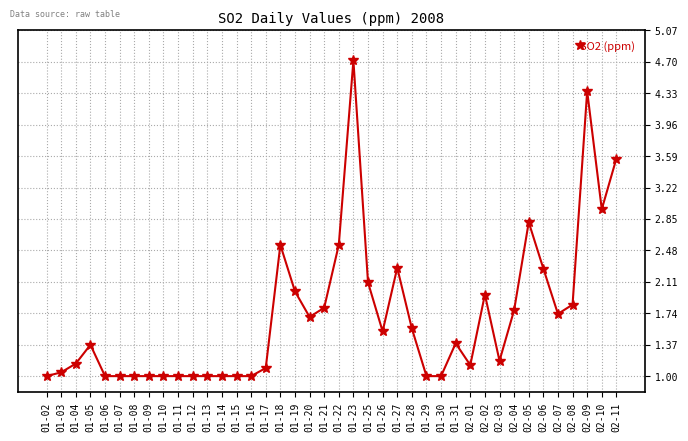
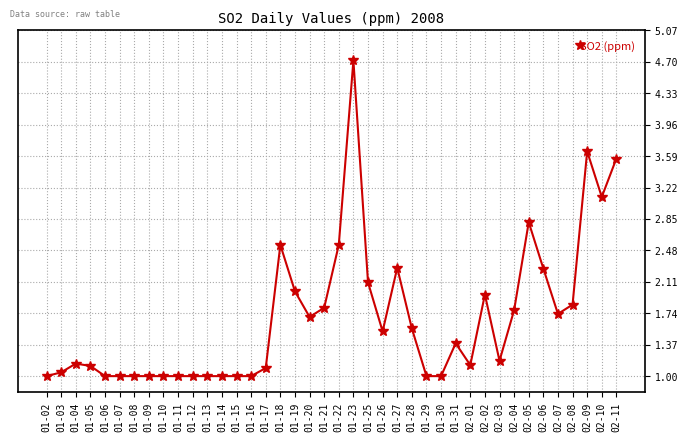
01-05: 1.4 -> 1.1
02-09: 4.4 -> 3.6
02-10: 3.0 -> 3.1
